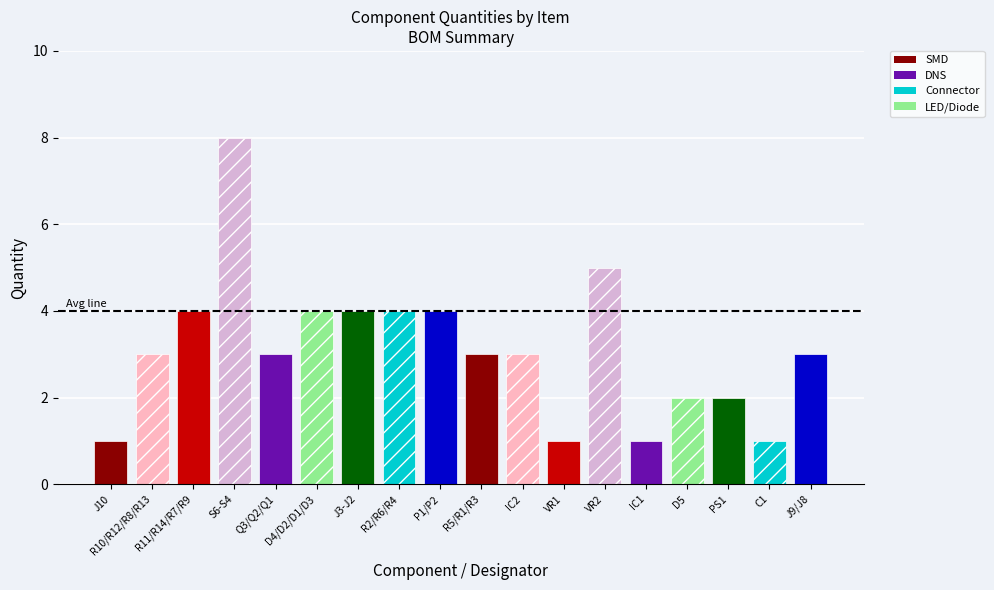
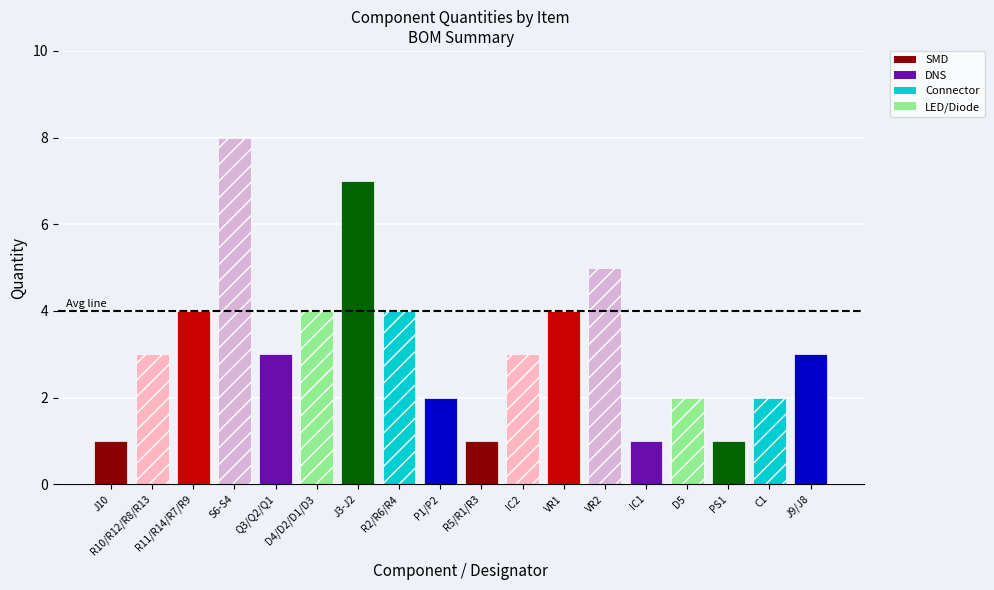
J3-J2: 4 -> 7
P1/P2: 4 -> 2
R5/R1/R3: 3 -> 1
VR1: 1 -> 4
PS1: 2 -> 1
C1: 1 -> 2
